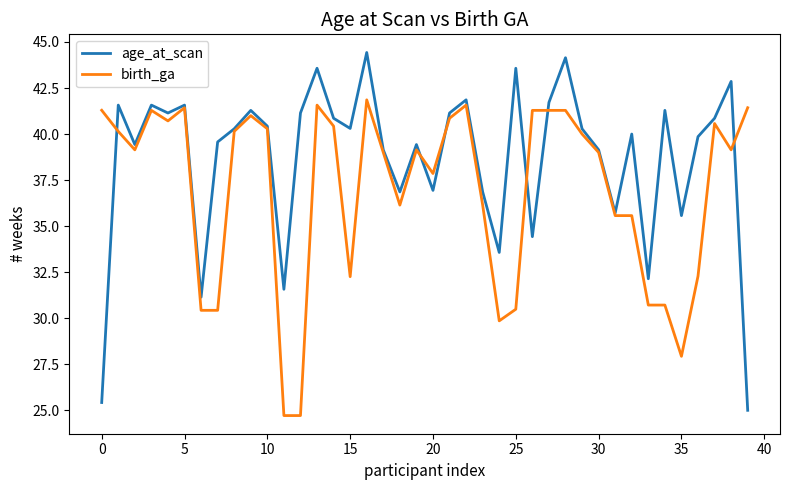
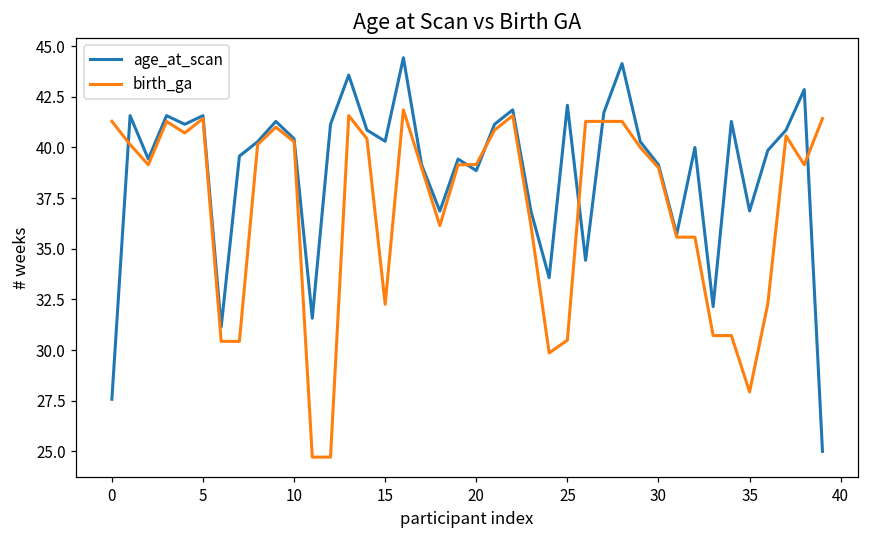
age_at_scan, 0: 25.4 -> 27.6
age_at_scan, 20: 36.9 -> 38.9
birth_ga, 20: 37.9 -> 39.2
age_at_scan, 25: 43.6 -> 42.1
age_at_scan, 35: 35.6 -> 36.9
